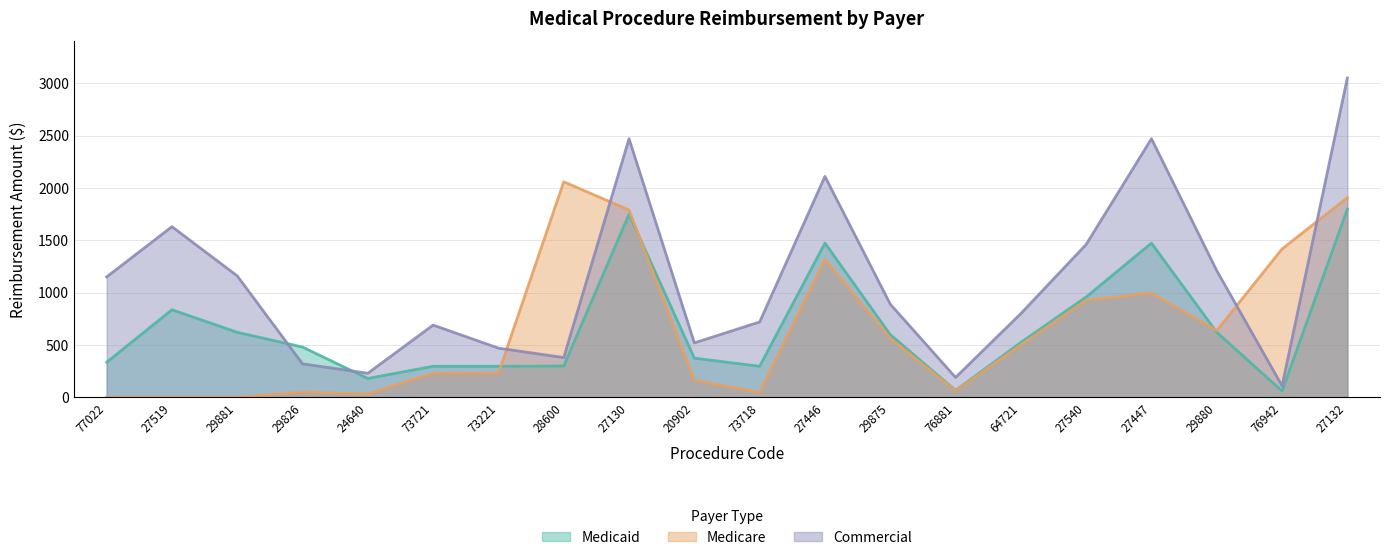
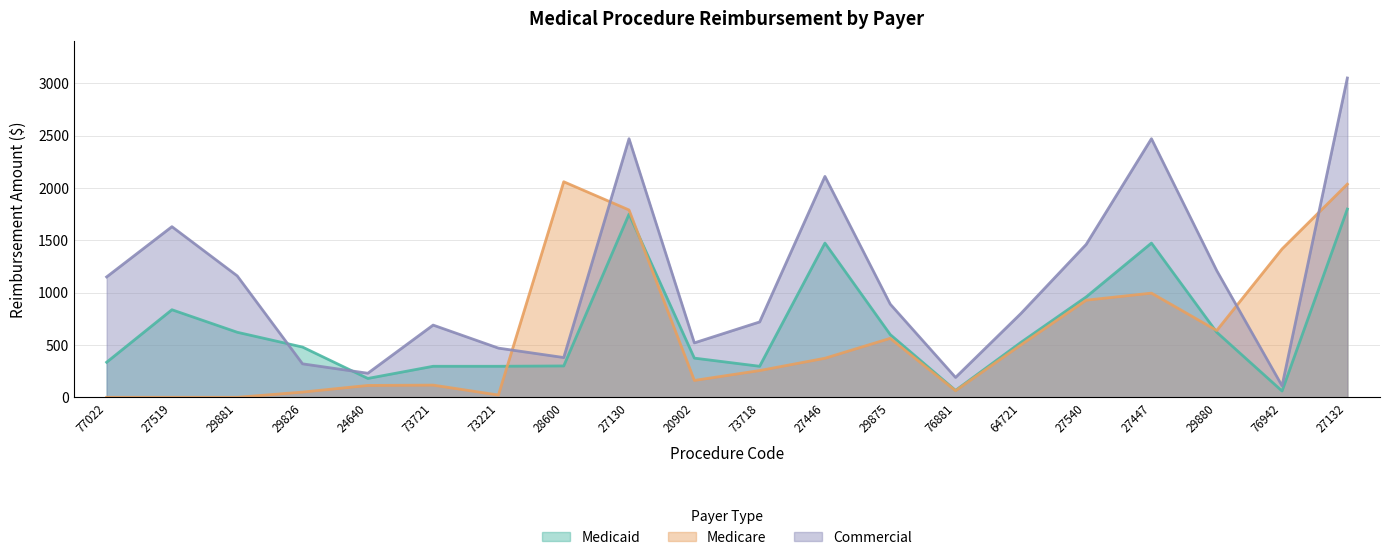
Medicare, 24640: 30 -> 110
Medicare, 73721: 230 -> 120
Medicare, 73221: 230 -> 20
Medicare, 73718: 50 -> 260
Medicare, 27446: 1320 -> 370
Medicare, 27132: 1910 -> 2040
